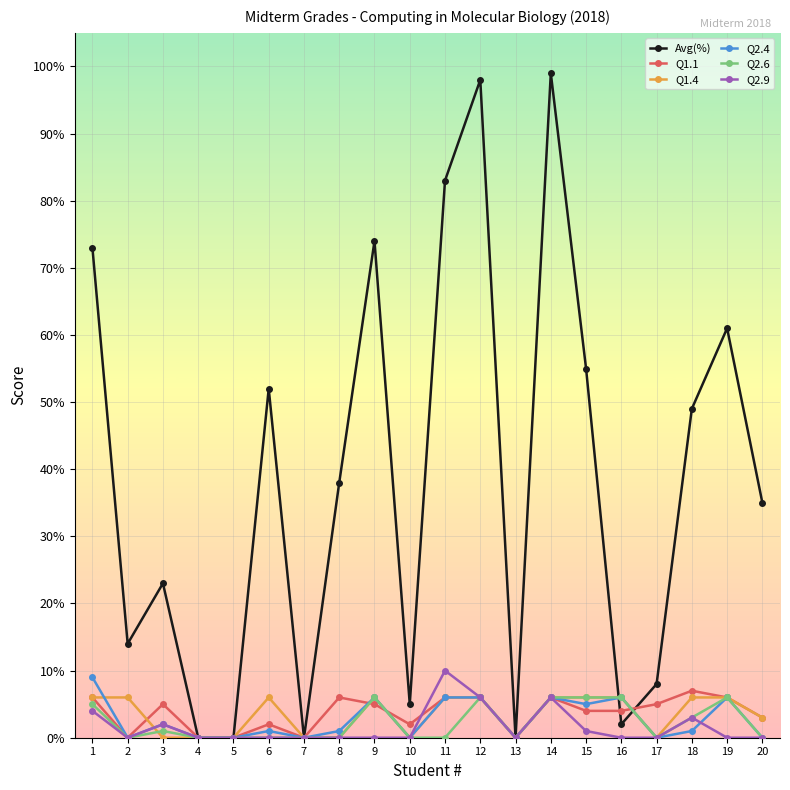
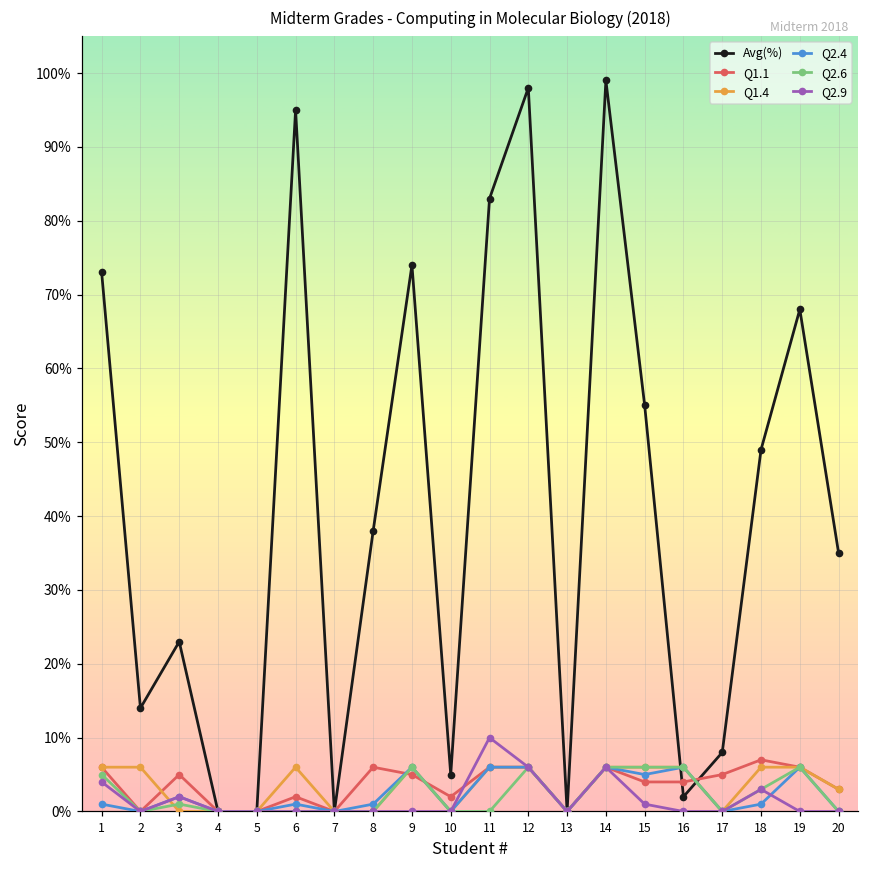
Q2.4, 1: 9% -> 1%
Avg(%), 6: 52% -> 95%
Avg(%), 19: 61% -> 68%
